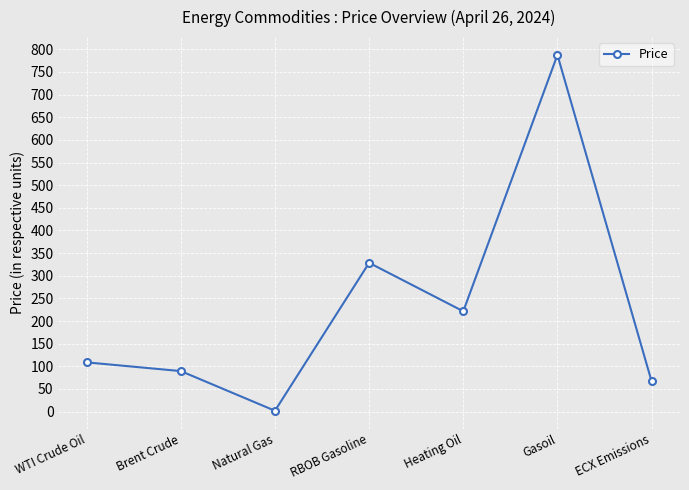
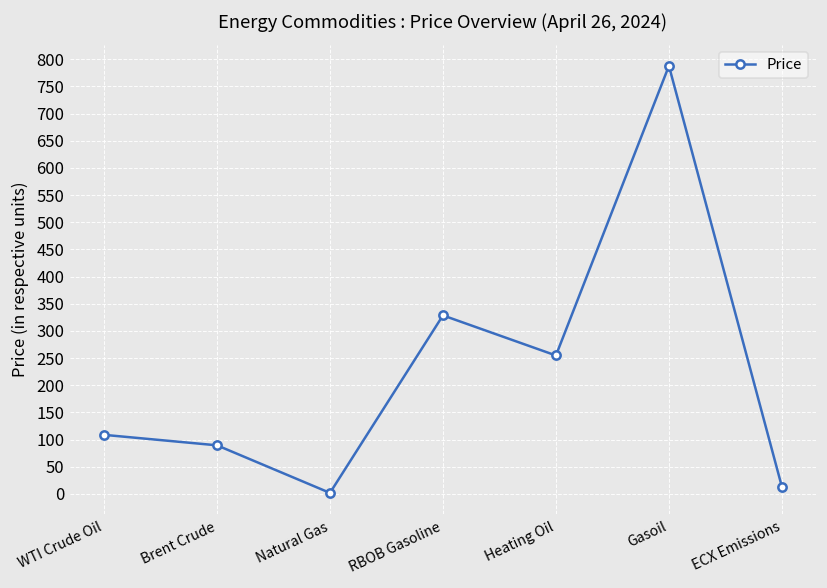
Heating Oil: 220 -> 250
ECX Emissions: 70 -> 10
